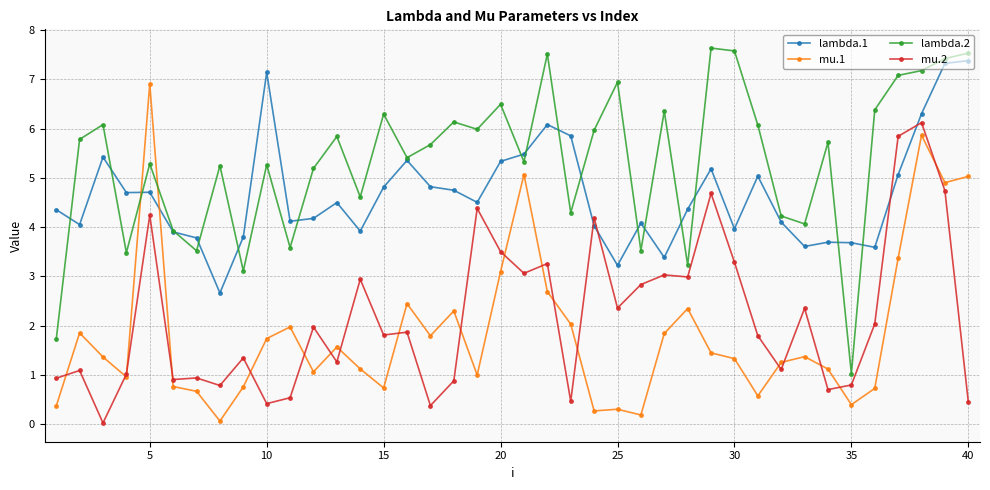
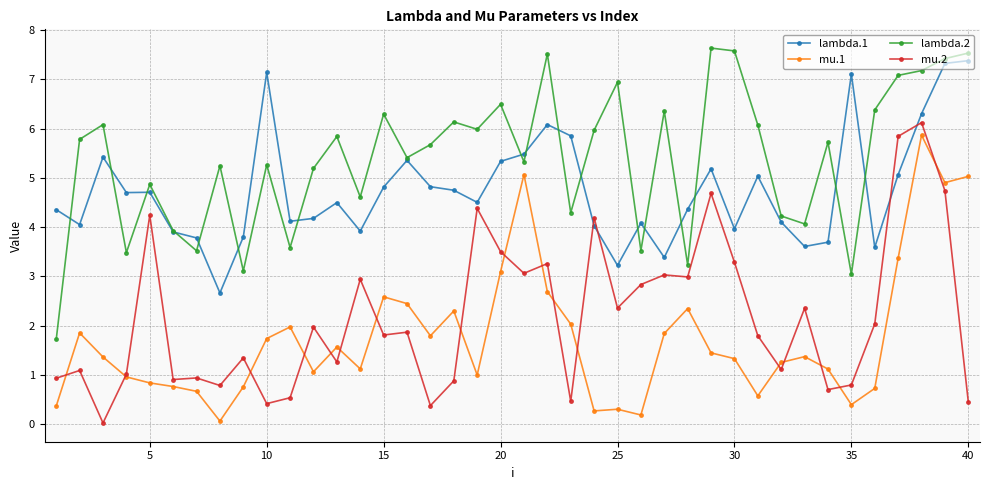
mu.1, 5: 6.9 -> 0.8
lambda.2, 5: 5.3 -> 4.9
mu.1, 15: 0.7 -> 2.6
lambda.1, 35: 3.7 -> 7.1
lambda.2, 35: 1.0 -> 3.0
